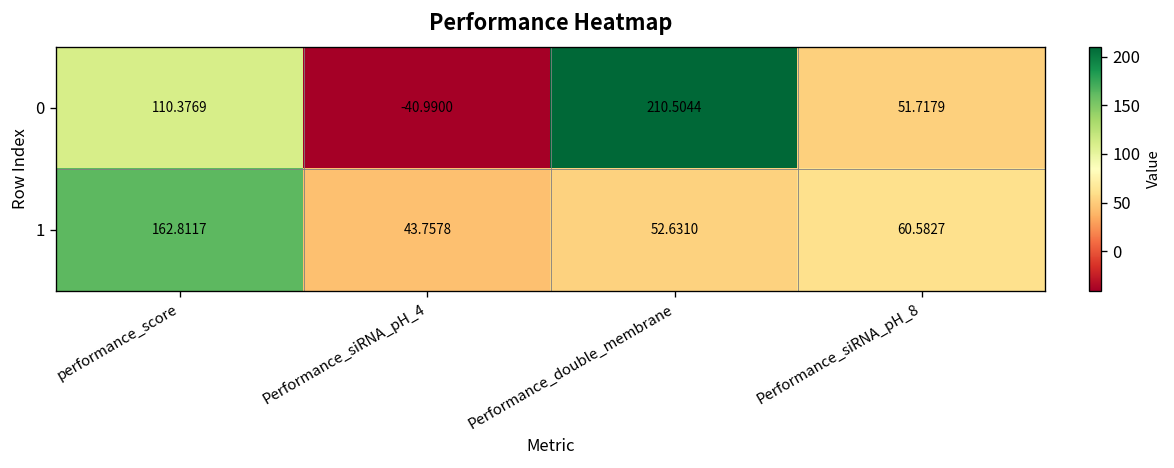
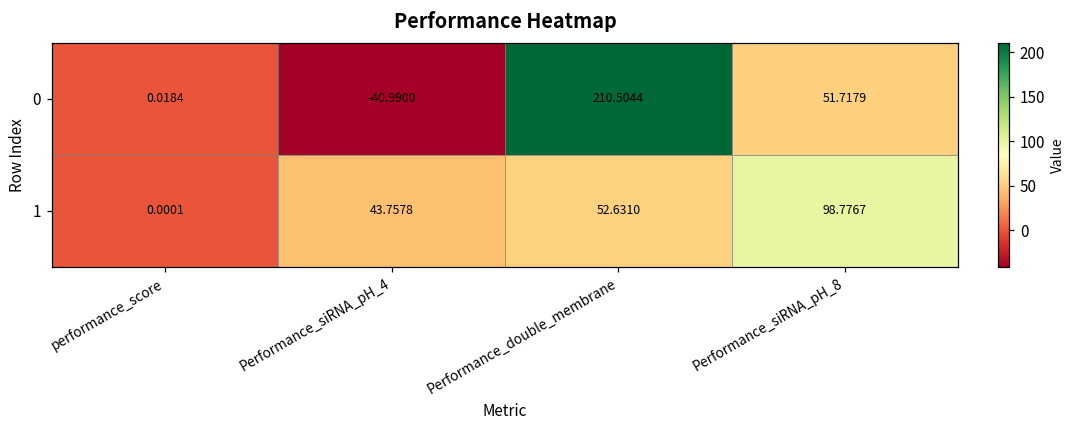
0, performance_score: 110.3769 -> 0.0184
1, performance_score: 162.8117 -> 0.0001
1, Performance_siRNA_pH_8: 60.5827 -> 98.7767
